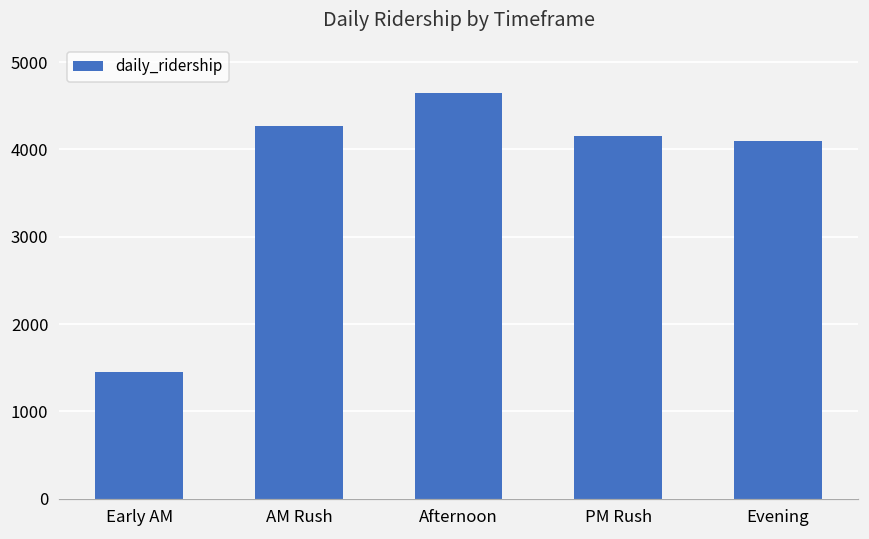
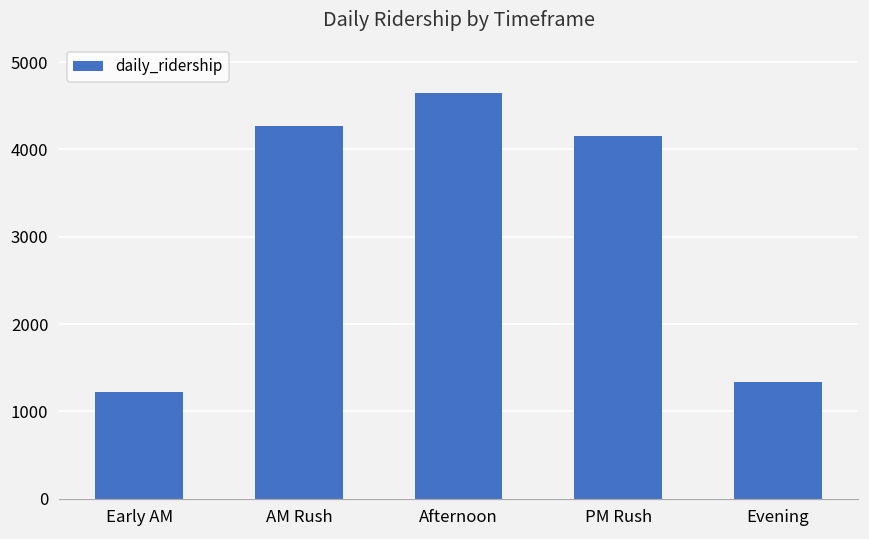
Early AM: 1500 -> 1200
Evening: 4100 -> 1300
